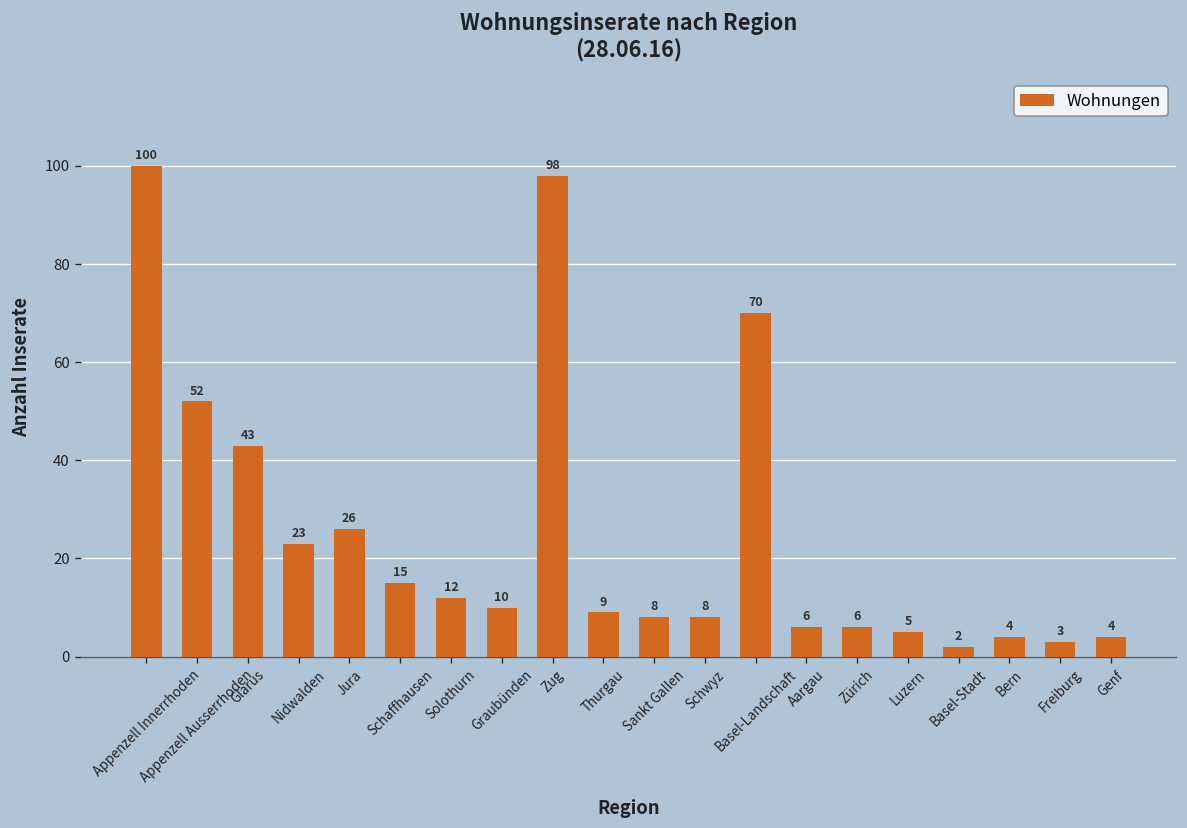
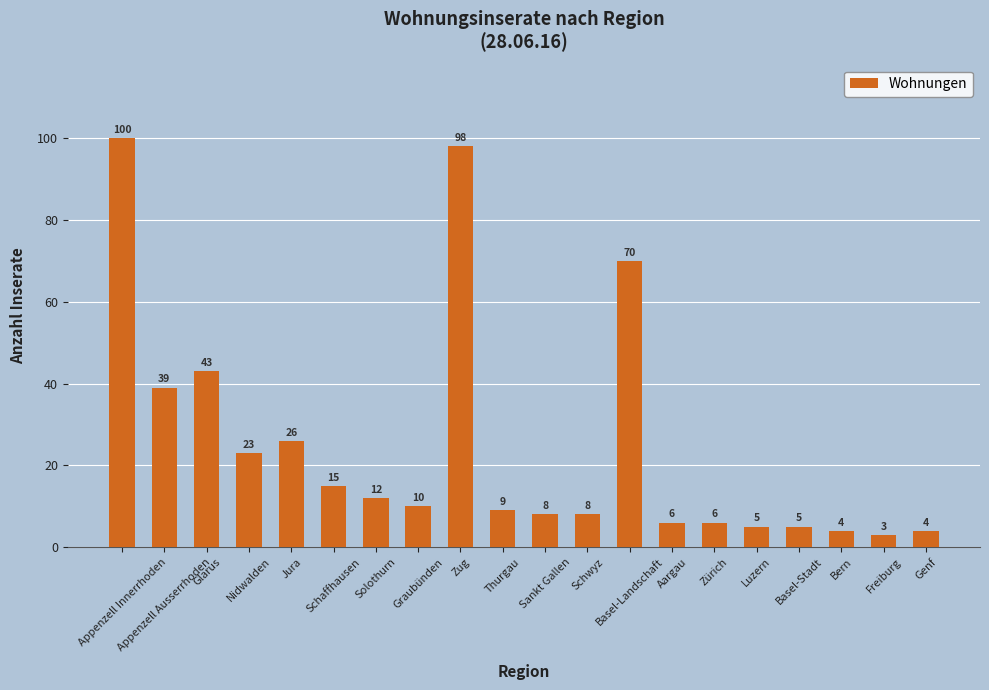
Appenzell Ausserrhoden: 52 -> 39
Basel-Stadt: 2 -> 5
